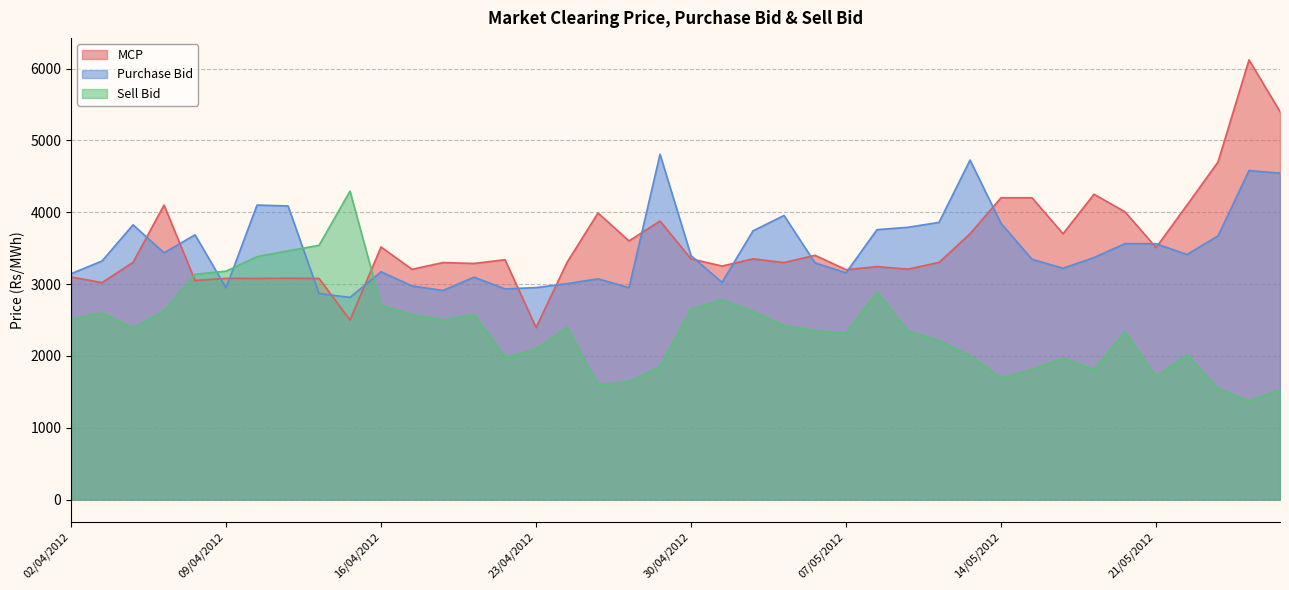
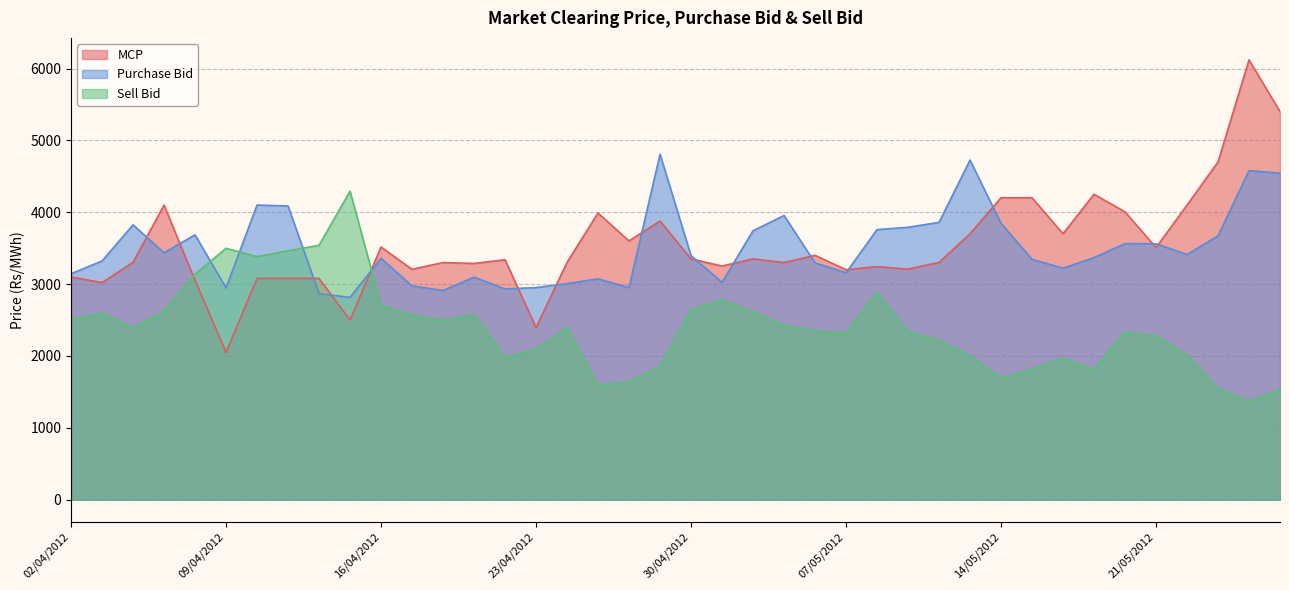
MCP, 09/04/2012: 3100 -> 2100
Sell Bid, 09/04/2012: 3200 -> 3500
Purchase Bid, 16/04/2012: 3200 -> 3400
Sell Bid, 21/05/2012: 1700 -> 2300
